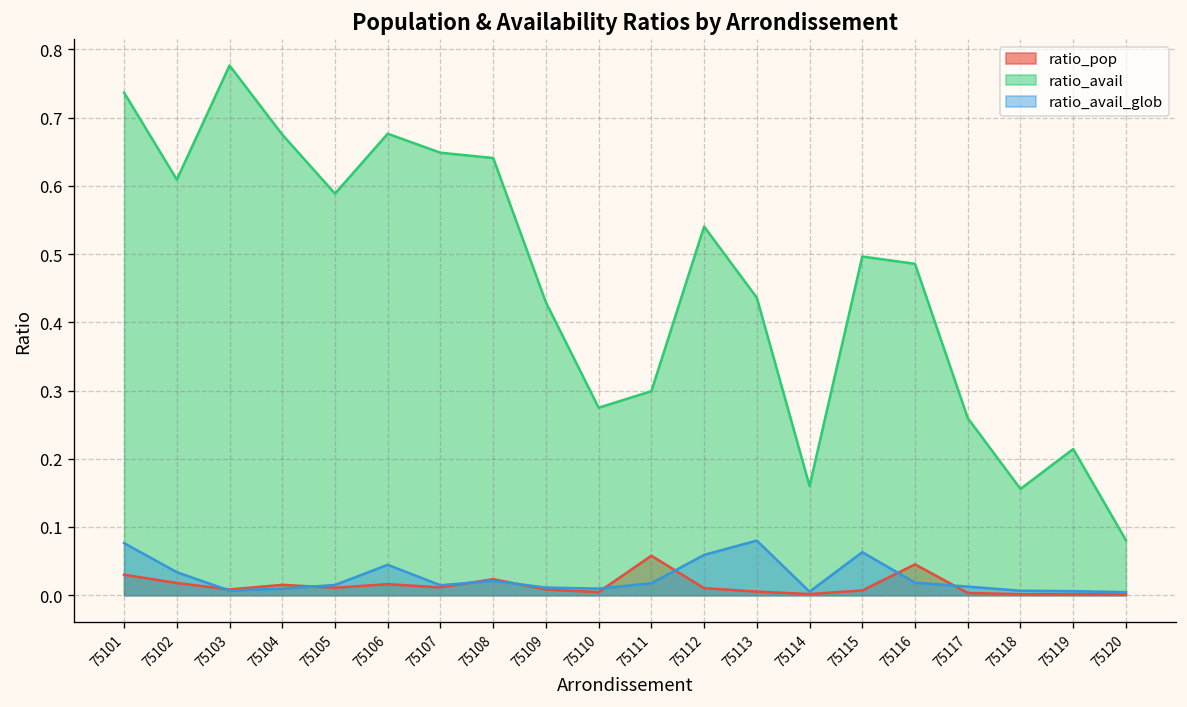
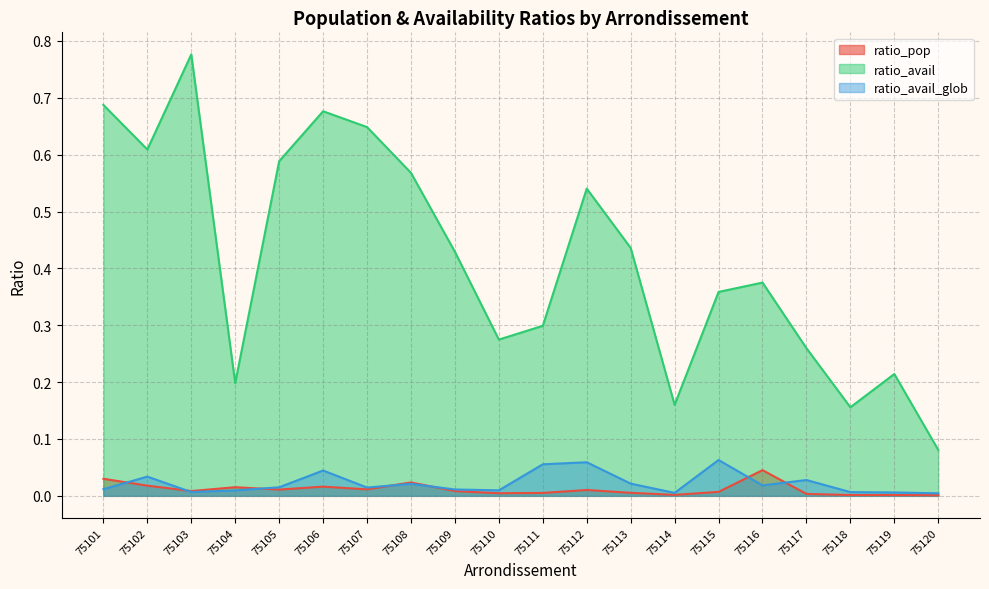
ratio_avail, 75101: 0.74 -> 0.69
ratio_avail_glob, 75101: 0.08 -> 0.01
ratio_avail, 75104: 0.68 -> 0.20
ratio_avail, 75108: 0.64 -> 0.57
ratio_pop, 75111: 0.06 -> 0.01
ratio_avail_glob, 75111: 0.02 -> 0.06
ratio_avail_glob, 75113: 0.08 -> 0.02
ratio_avail, 75115: 0.50 -> 0.36
ratio_avail, 75116: 0.49 -> 0.38
ratio_avail_glob, 75117: 0.01 -> 0.03
